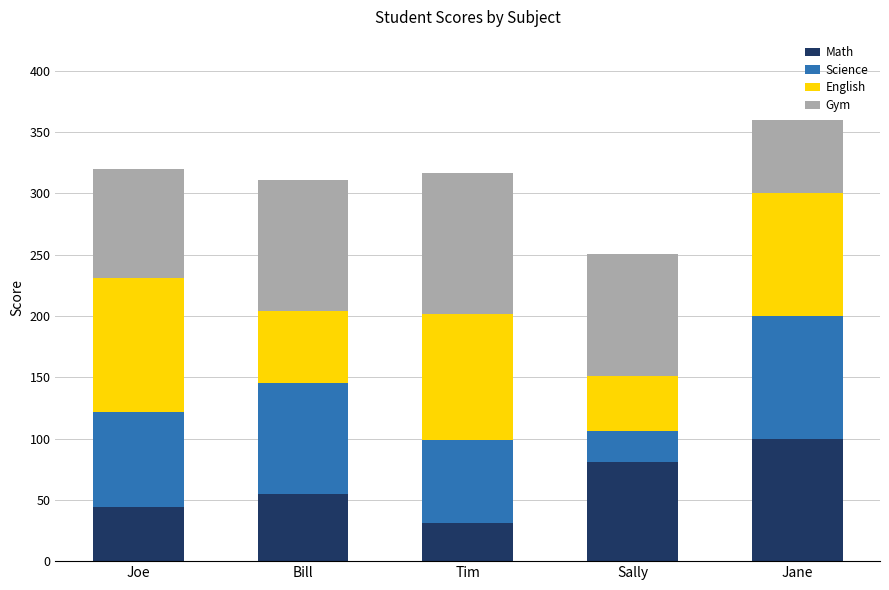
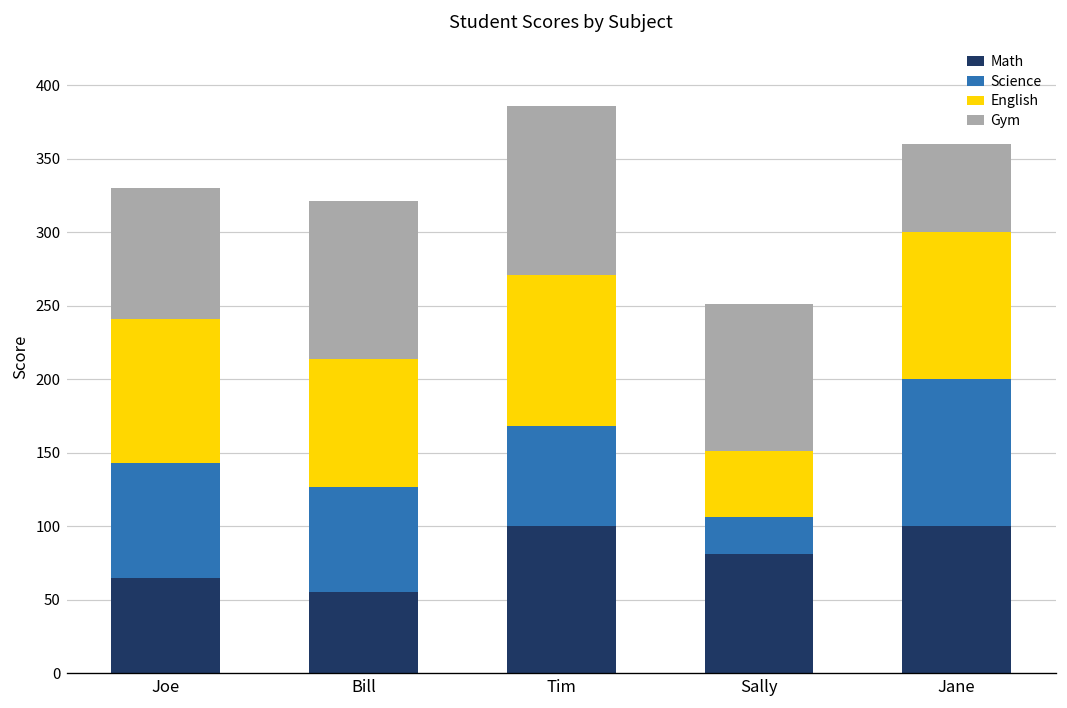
Math, Joe: 44 -> 65
English, Joe: 109 -> 98
Science, Bill: 90 -> 72
English, Bill: 59 -> 87
Math, Tim: 31 -> 100
